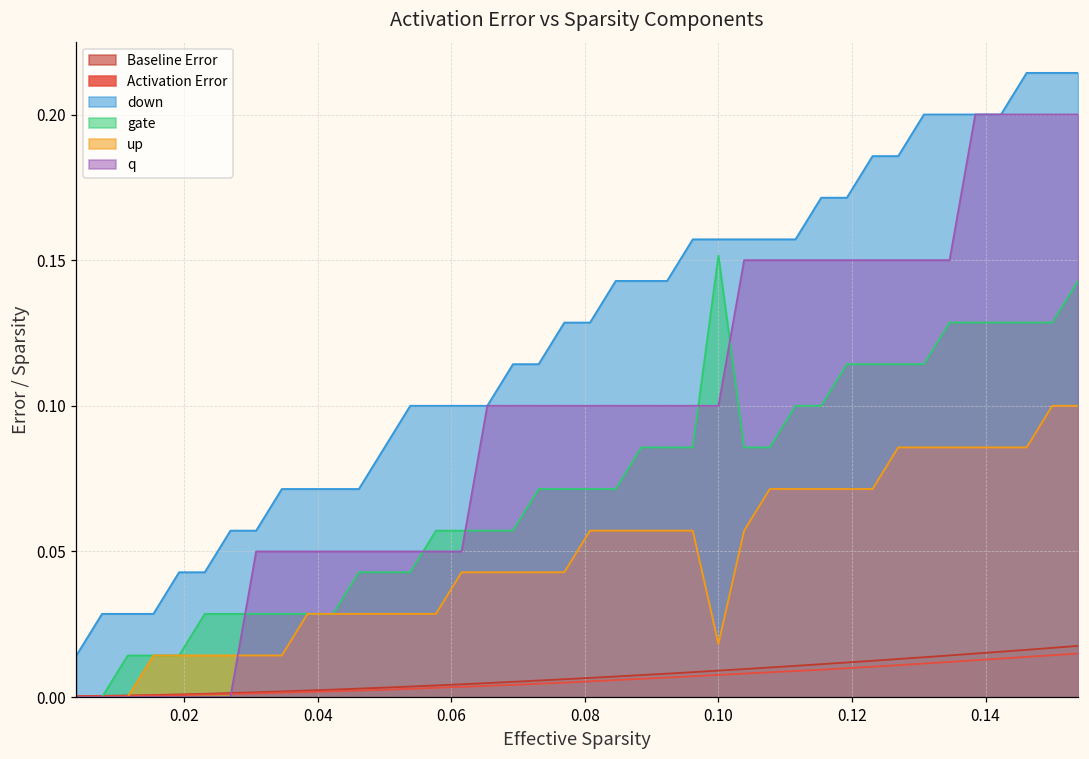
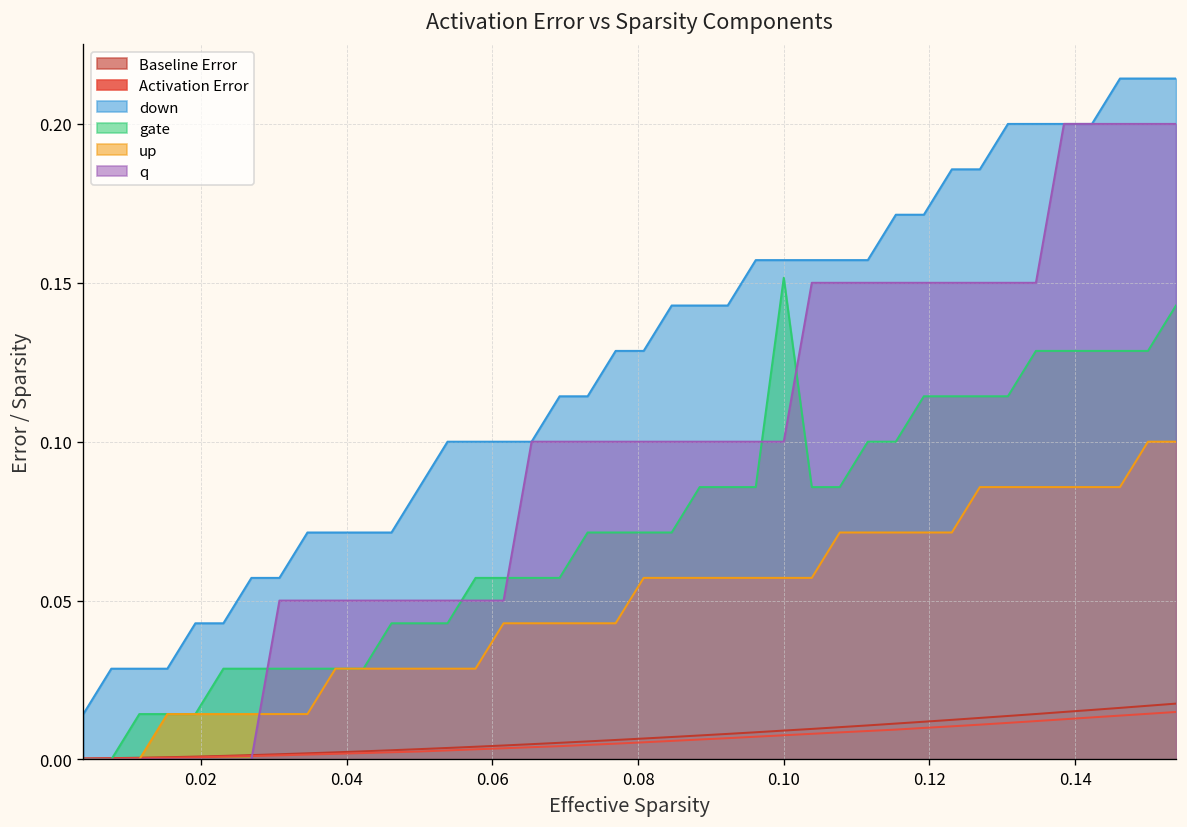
up, 0.10: 0.018 -> 0.057
